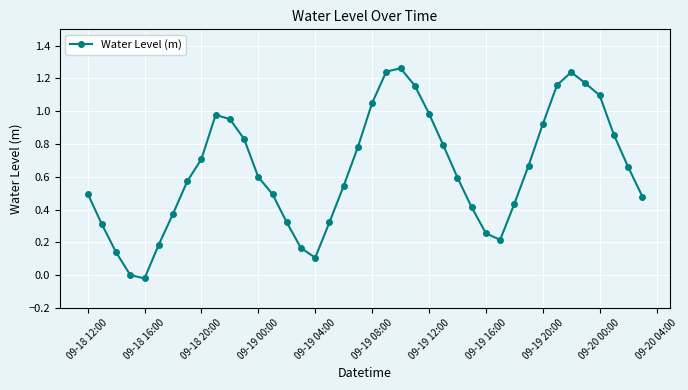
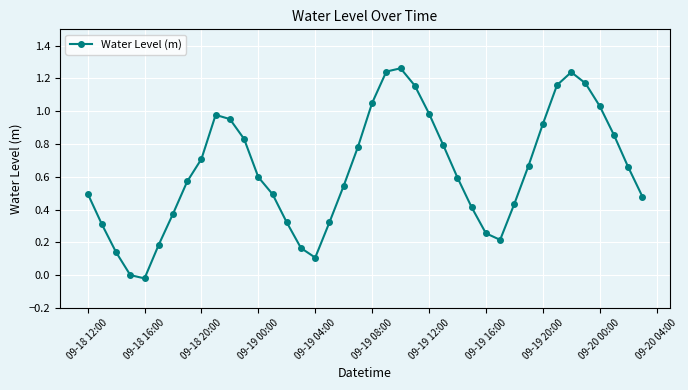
09-20 00:00: 1.10 -> 1.03
